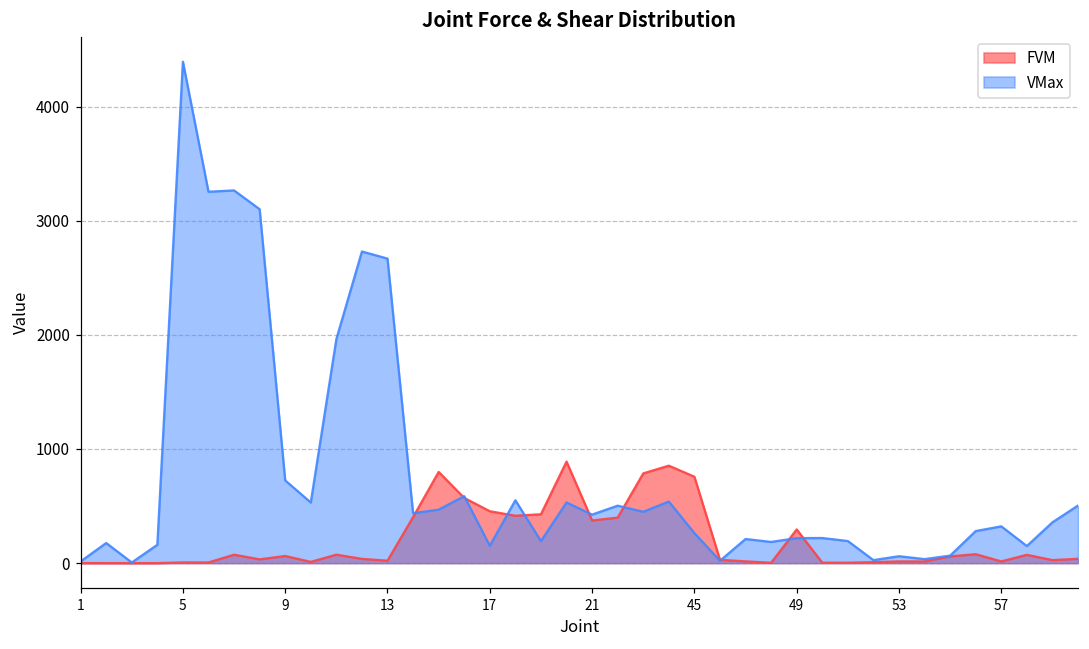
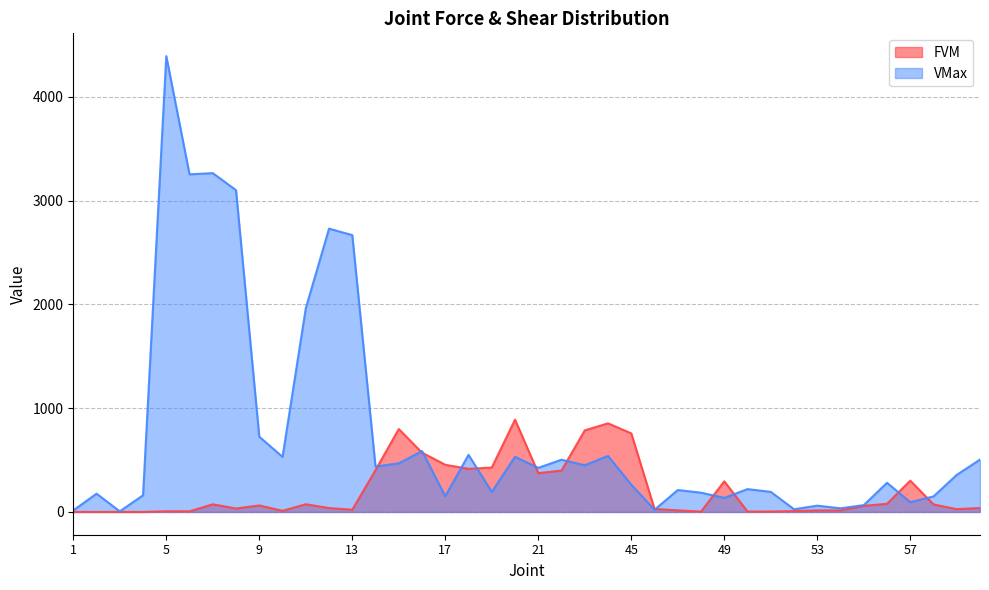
VMax, 49: 220 -> 140
FVM, 57: 20 -> 300
VMax, 57: 320 -> 90
